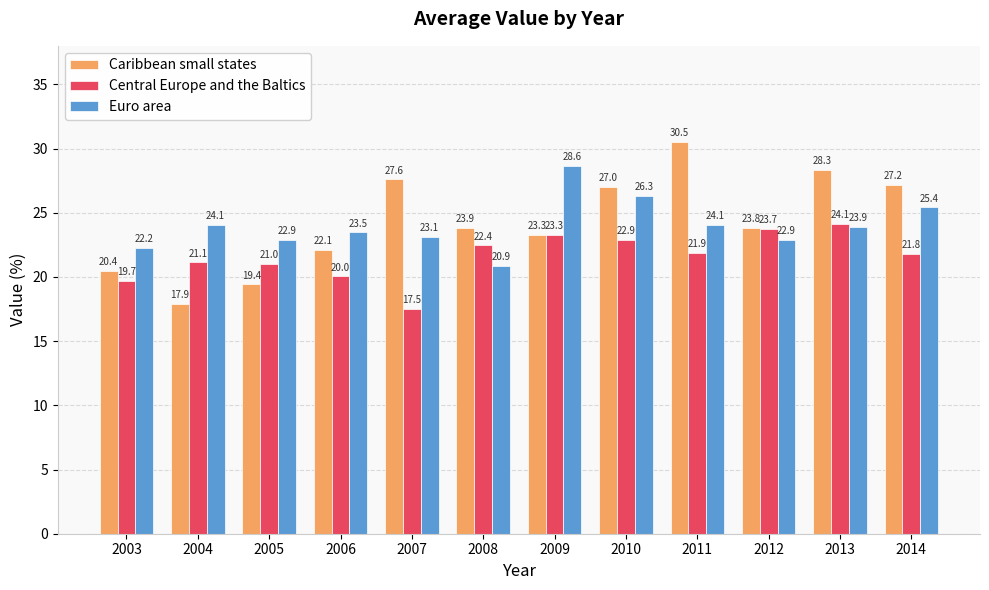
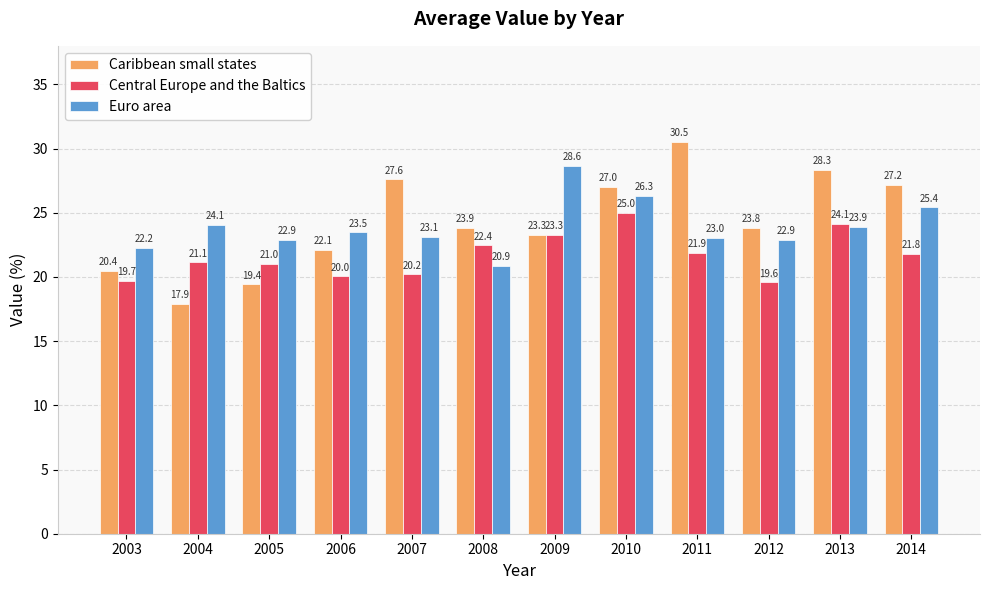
Central Europe and the Baltics, 2007: 17.5 -> 20.2
Central Europe and the Baltics, 2010: 22.9 -> 25.0
Euro area, 2011: 24.1 -> 23.0
Central Europe and the Baltics, 2012: 23.7 -> 19.6
